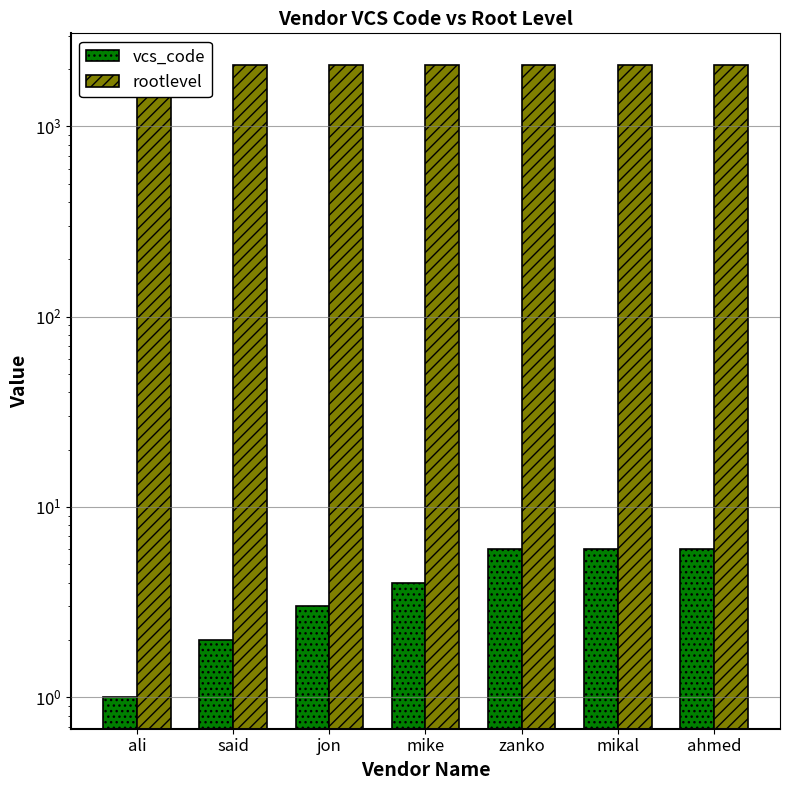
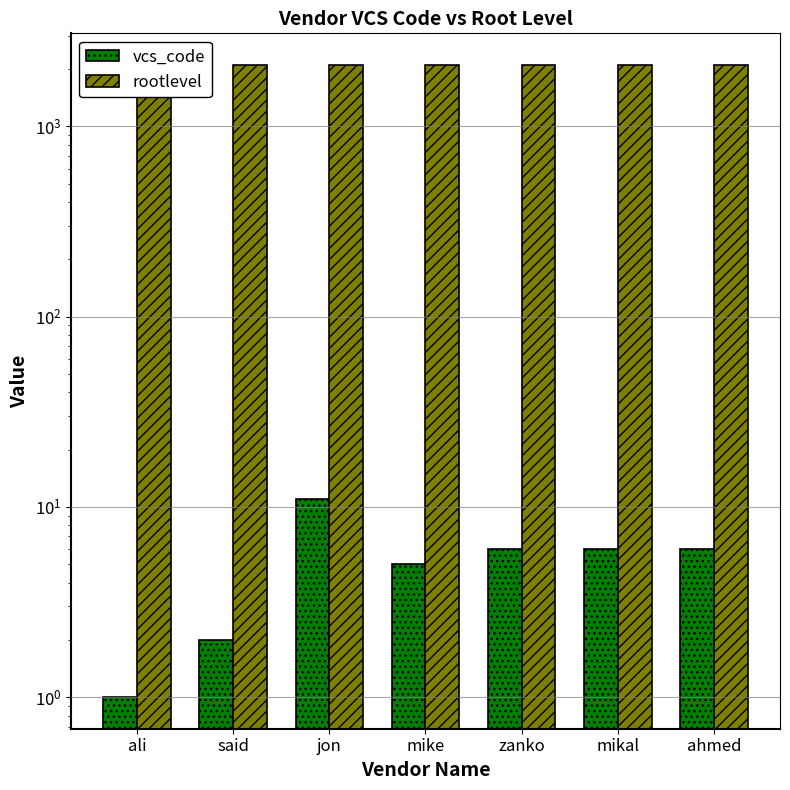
vcs_code, jon: 3 -> 11
vcs_code, mike: 4 -> 5
